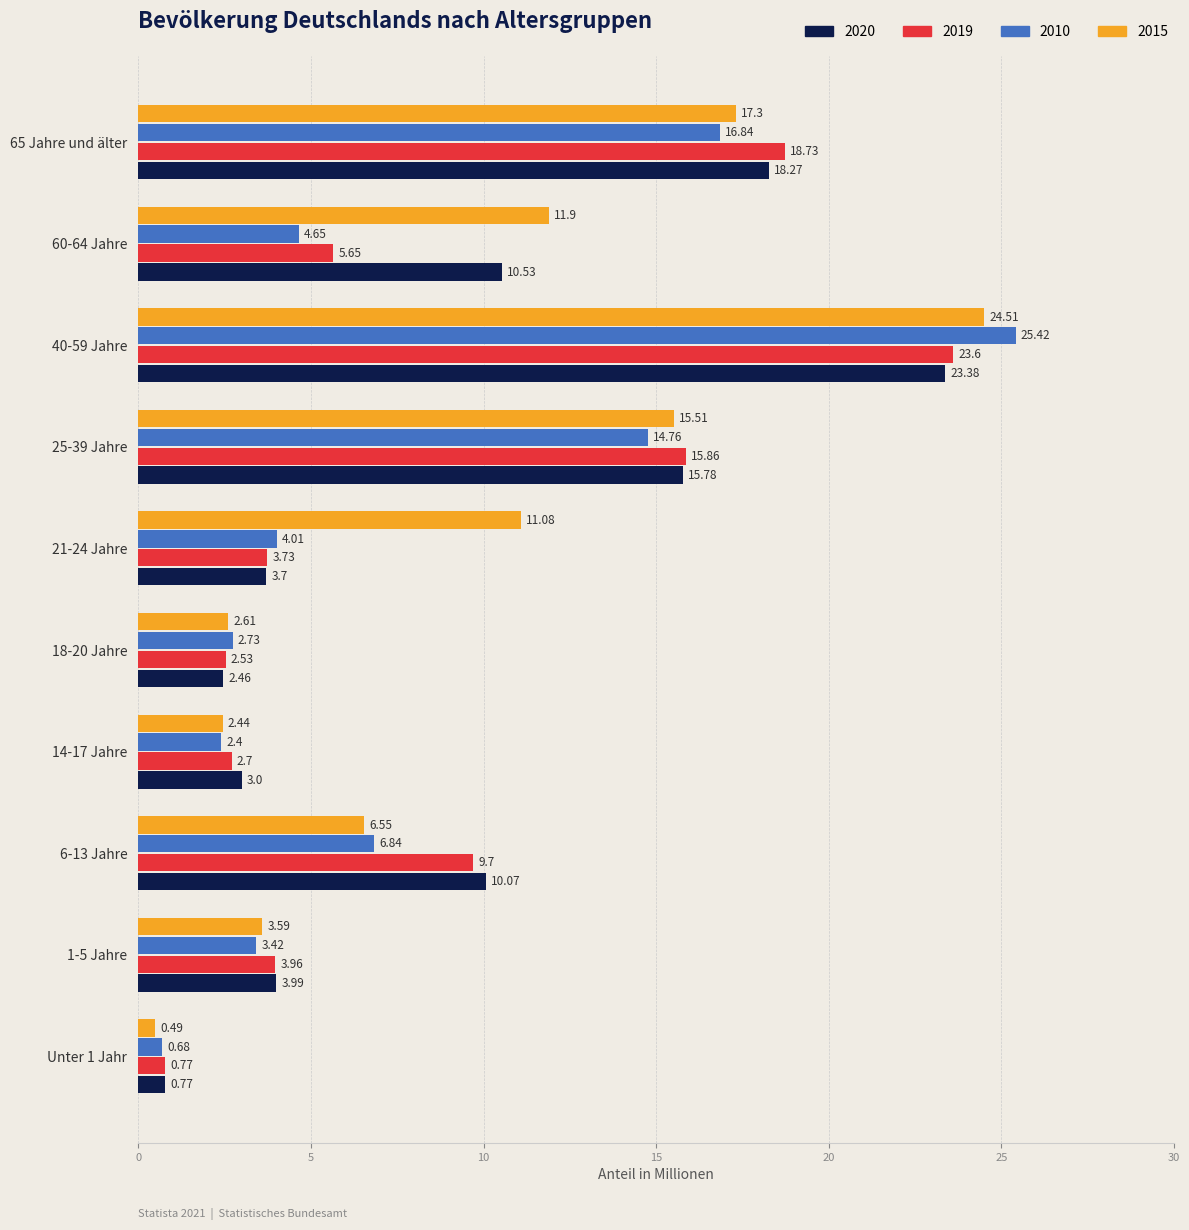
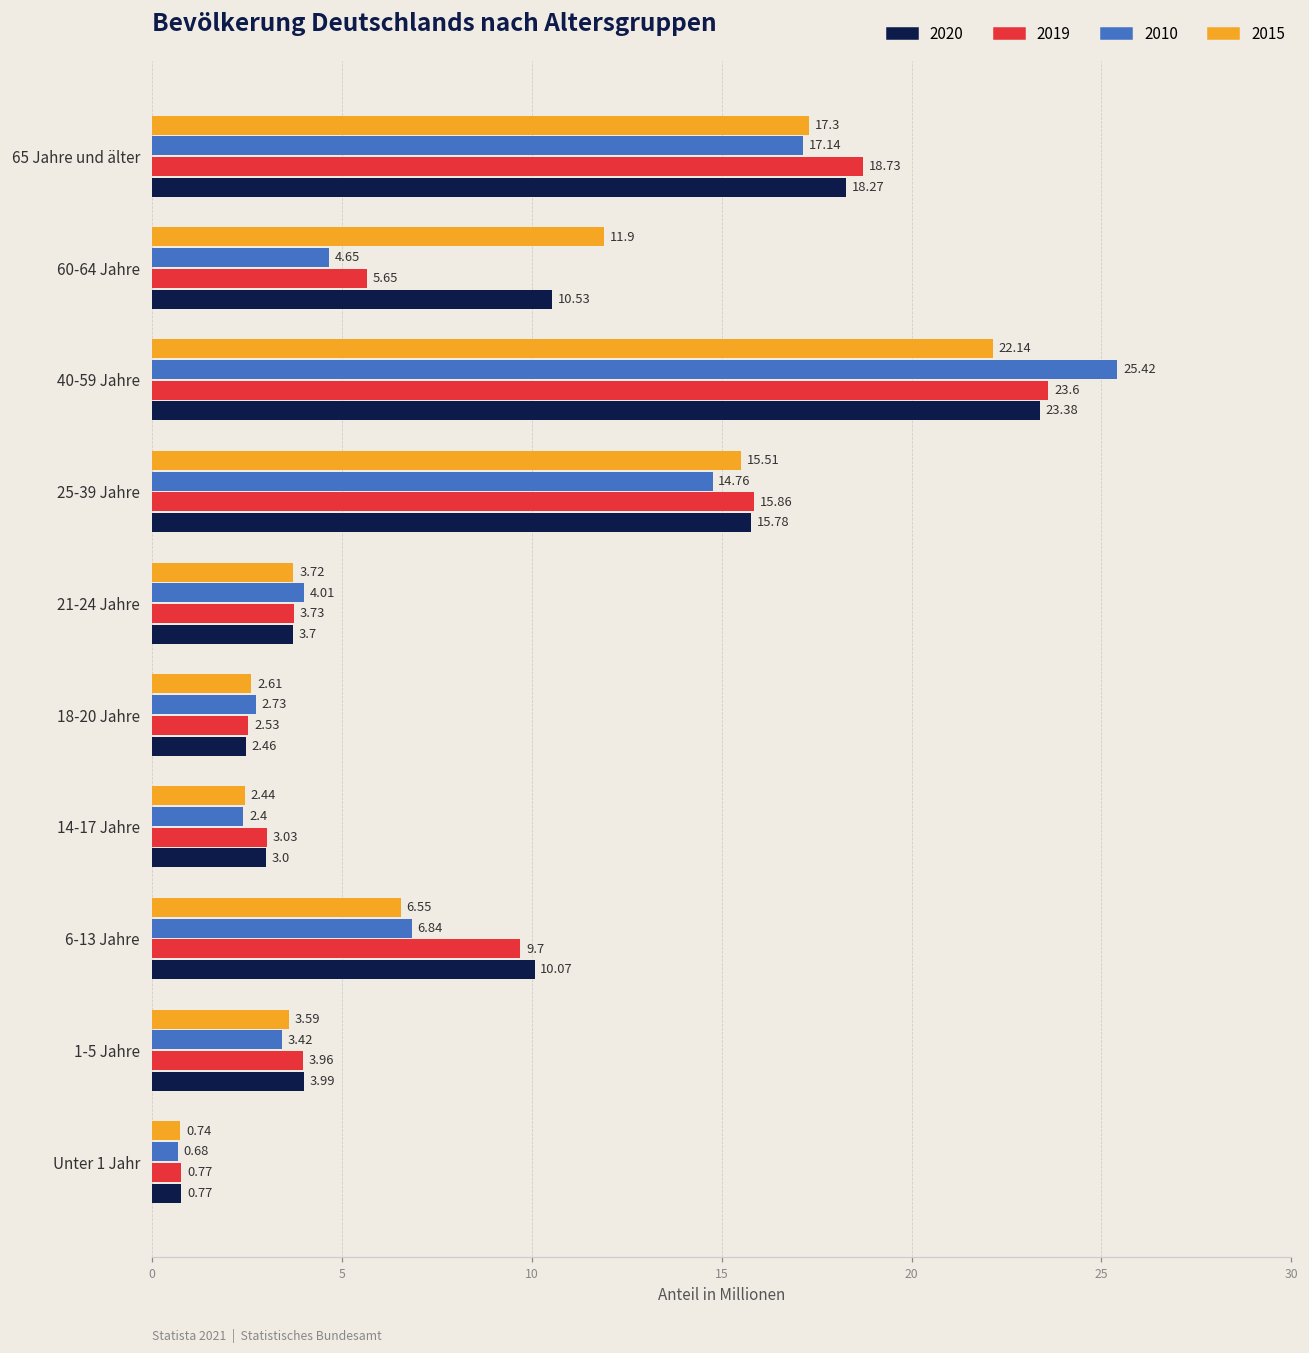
2010, 65 Jahre und älter: 16.84 -> 17.14
2015, 40-59 Jahre: 24.51 -> 22.14
2015, 21-24 Jahre: 11.08 -> 3.72
2019, 14-17 Jahre: 2.7 -> 3.03
2015, Unter 1 Jahr: 0.49 -> 0.74
